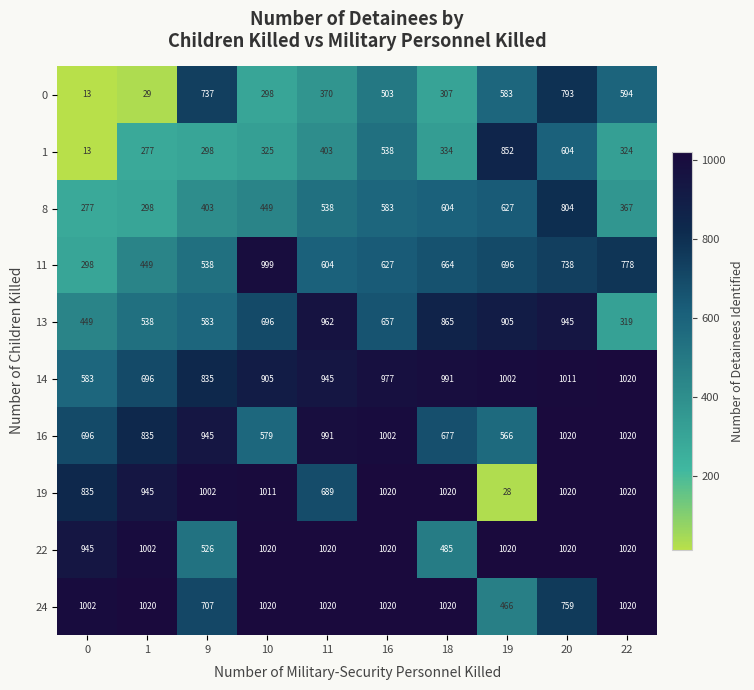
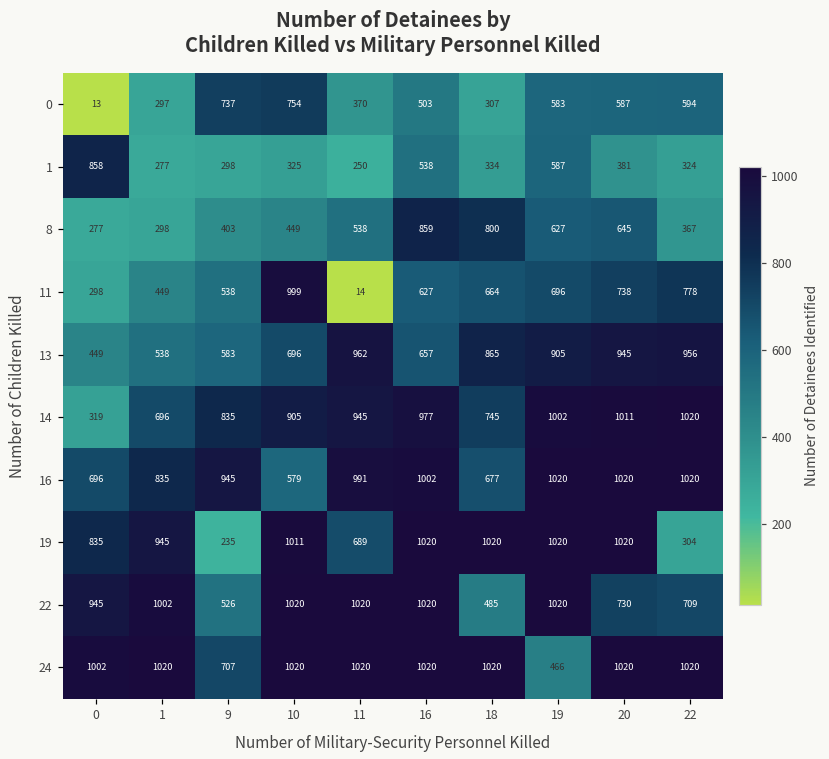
0, 1: 29 -> 297
0, 10: 298 -> 754
0, 20: 793 -> 587
1, 0: 13 -> 858
1, 11: 403 -> 250
1, 19: 852 -> 587
1, 20: 604 -> 381
8, 16: 583 -> 859
8, 18: 604 -> 800
8, 20: 804 -> 645
11, 11: 604 -> 14
13, 22: 319 -> 956
14, 0: 583 -> 319
14, 18: 991 -> 745
16, 19: 566 -> 1020
19, 9: 1002 -> 235
19, 19: 28 -> 1020
19, 22: 1020 -> 304
22, 20: 1020 -> 730
22, 22: 1020 -> 709
24, 20: 759 -> 1020
